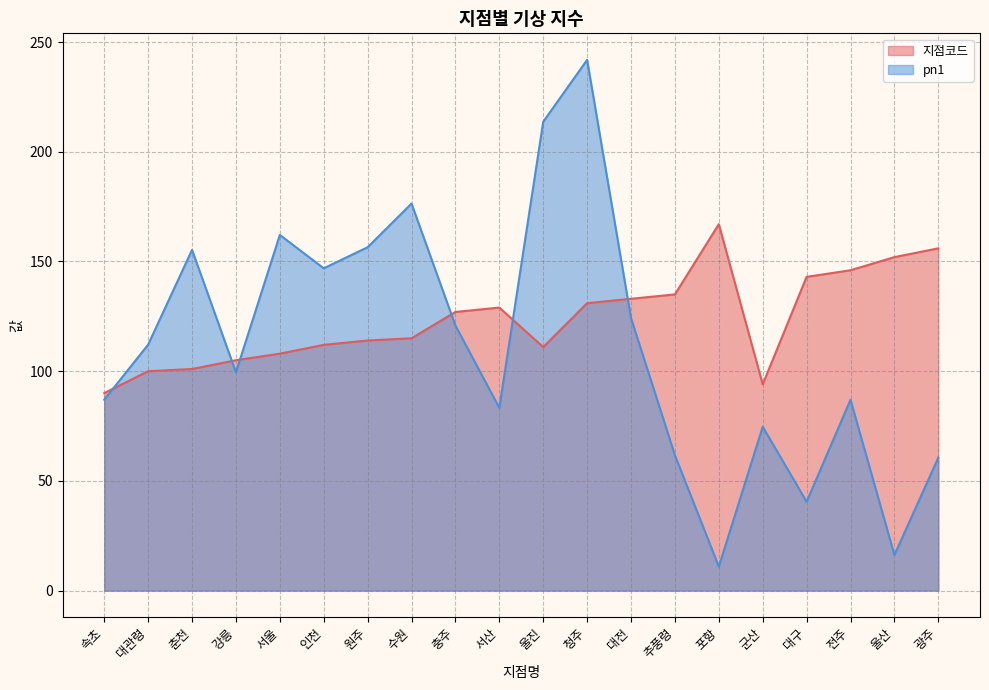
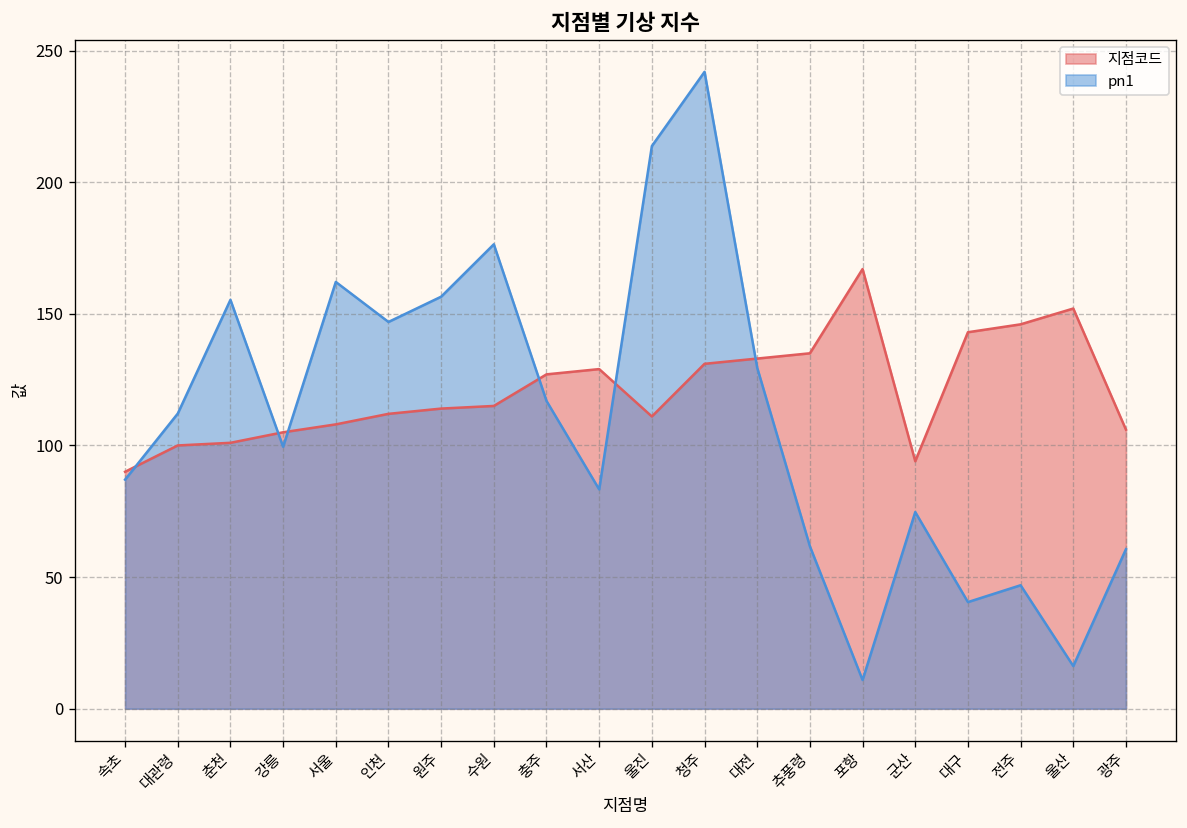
pn1, 충주: 121 -> 117
pn1, 대전: 124 -> 130
pn1, 전주: 87 -> 47
지점코드, 광주: 156 -> 106
